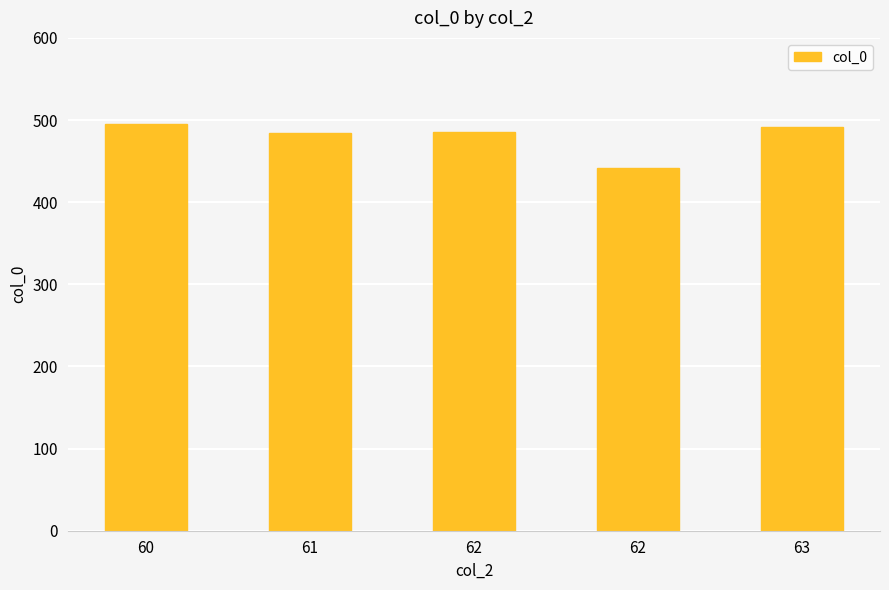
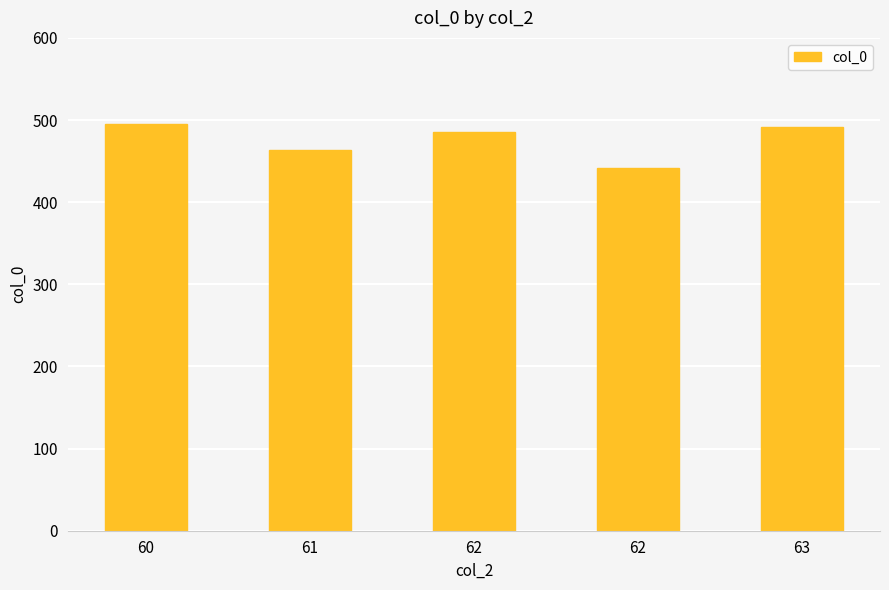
61: 480 -> 460
